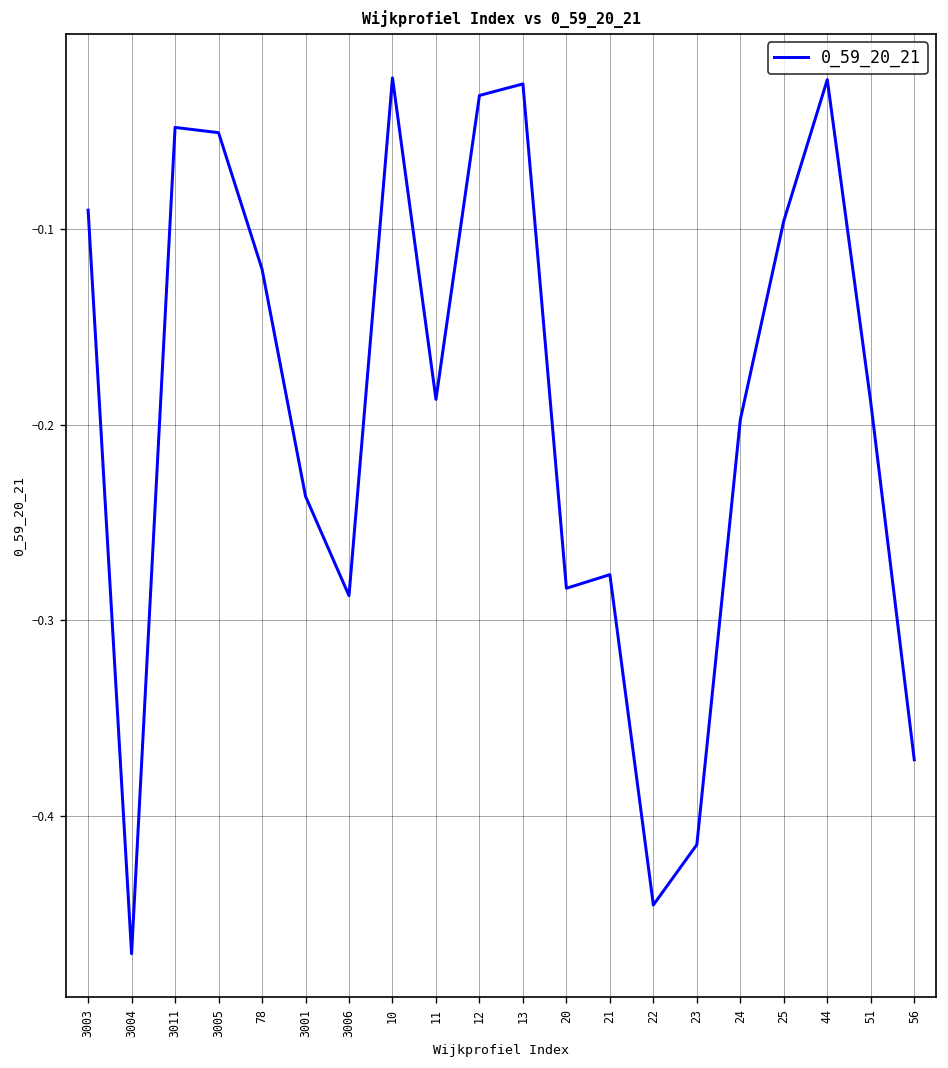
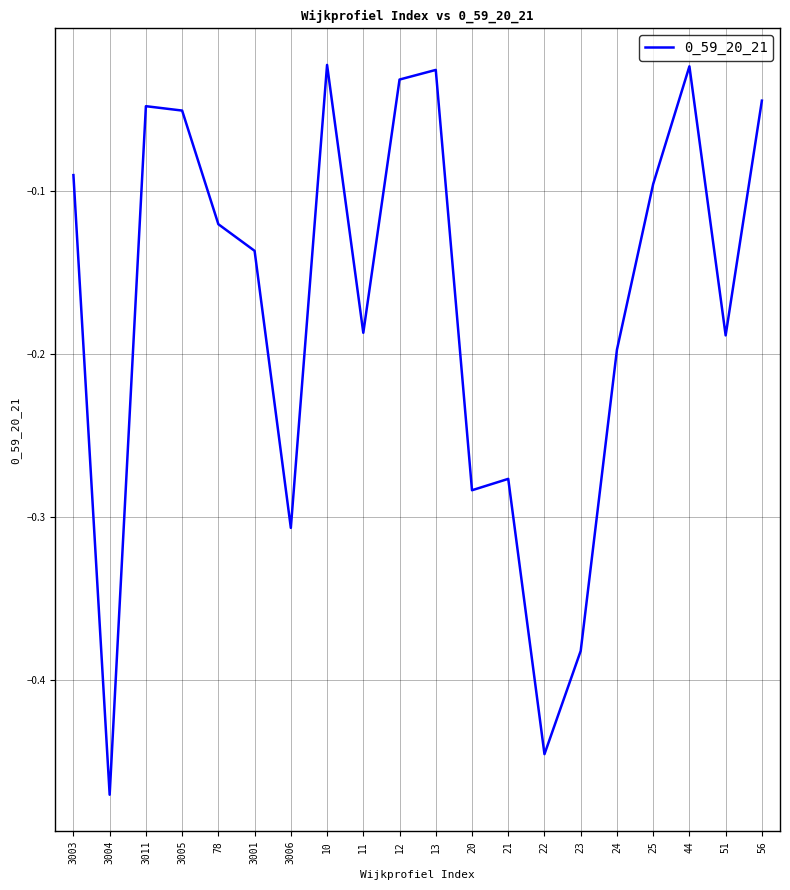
3001: -0.237 -> -0.137
3006: -0.287 -> -0.307
23: -0.415 -> -0.382
56: -0.371 -> -0.044
